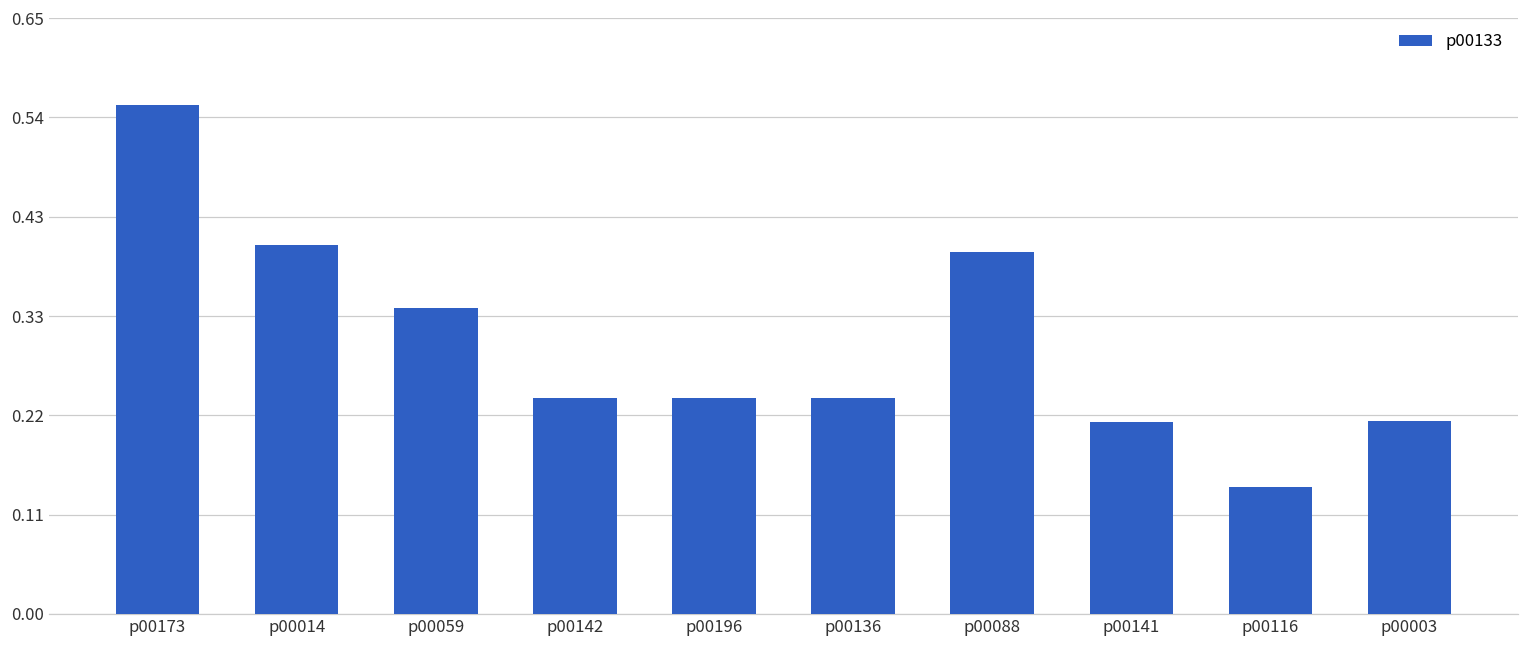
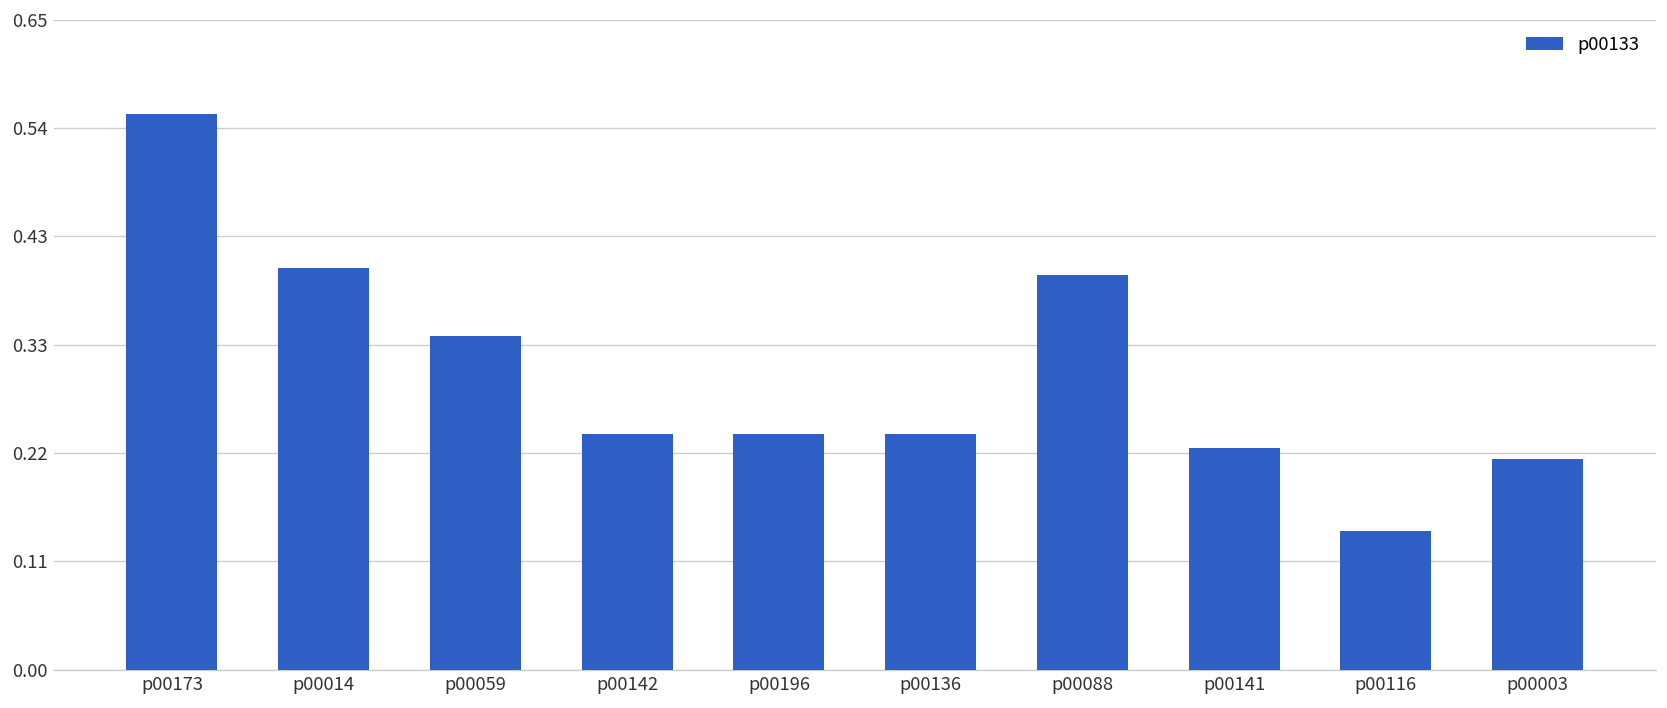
p00141: 0.21 -> 0.22
